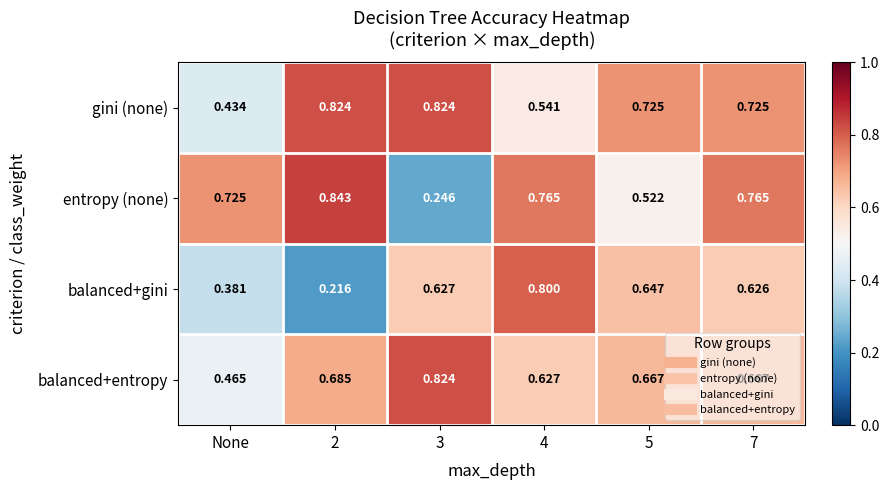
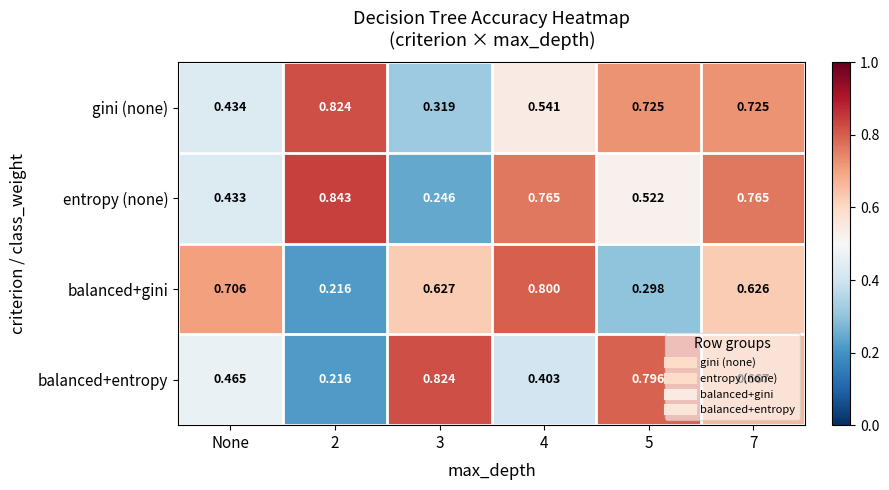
gini (none), 3: 0.824 -> 0.319
entropy (none), None: 0.725 -> 0.433
balanced+gini, None: 0.381 -> 0.706
balanced+gini, 5: 0.647 -> 0.298
balanced+entropy, 2: 0.685 -> 0.216
balanced+entropy, 4: 0.627 -> 0.403
balanced+entropy, 5: 0.667 -> 0.796
